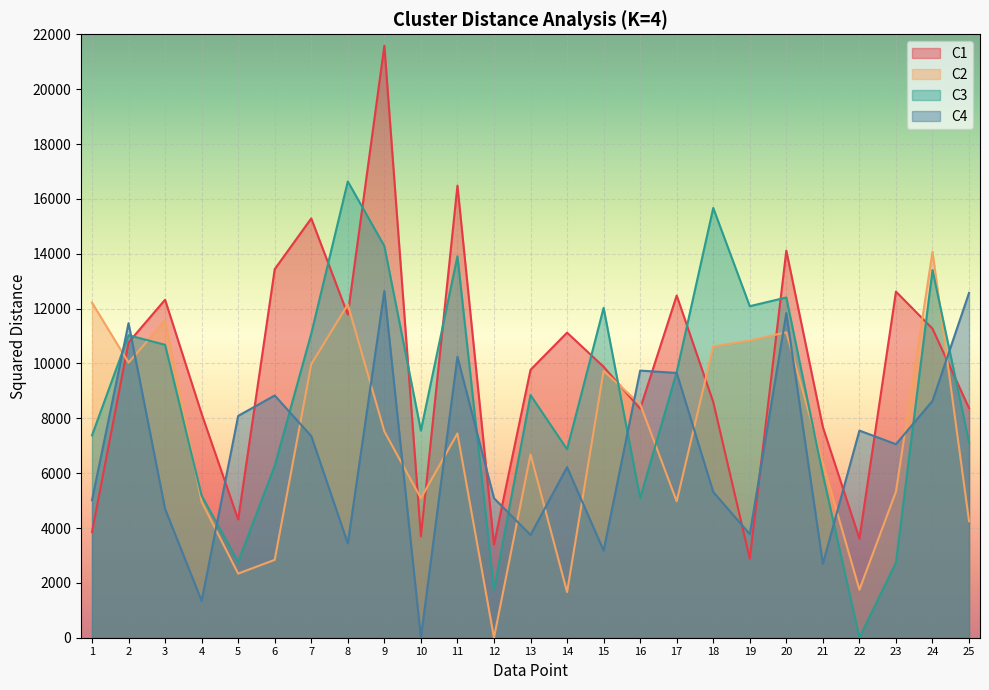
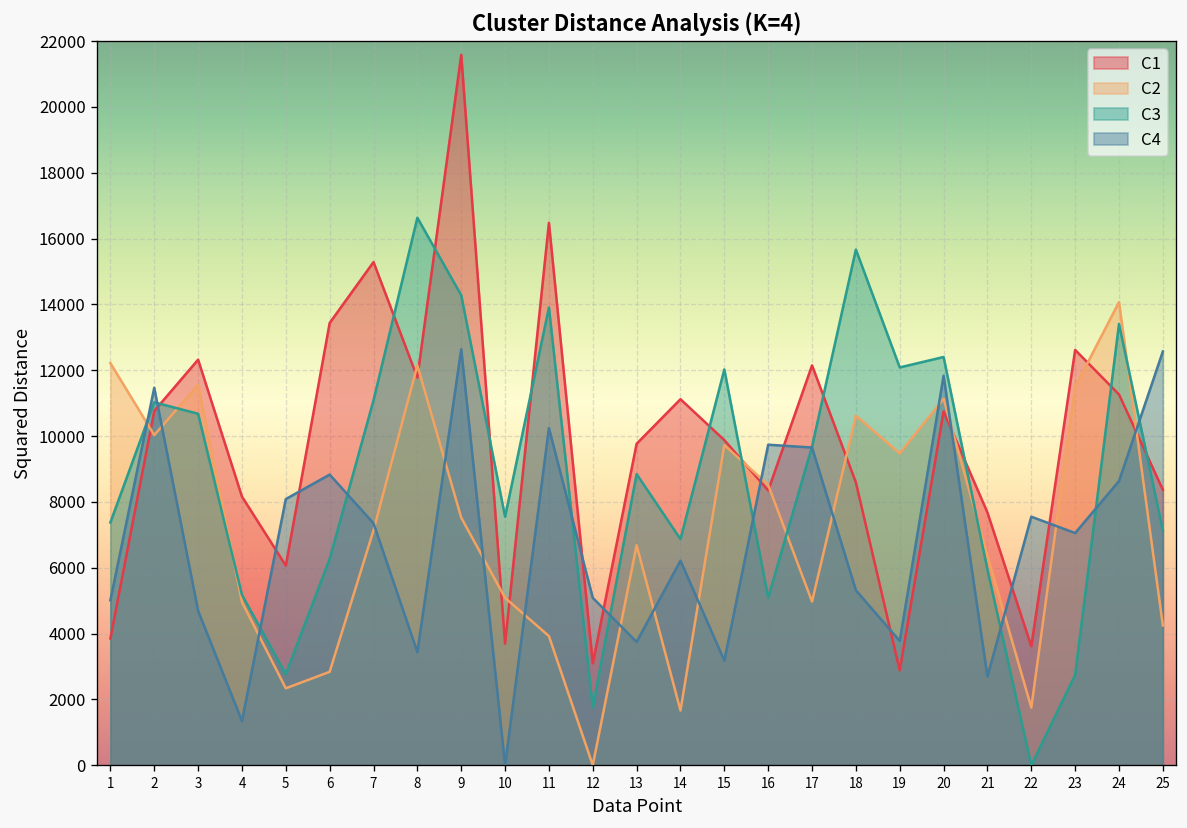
C1, 5: 4300 -> 6100
C2, 7: 10000 -> 7100
C2, 11: 7400 -> 3900
C1, 12: 3400 -> 3100
C1, 17: 12500 -> 12100
C2, 19: 10800 -> 9500
C1, 20: 14100 -> 10800
C2, 23: 5300 -> 11500
